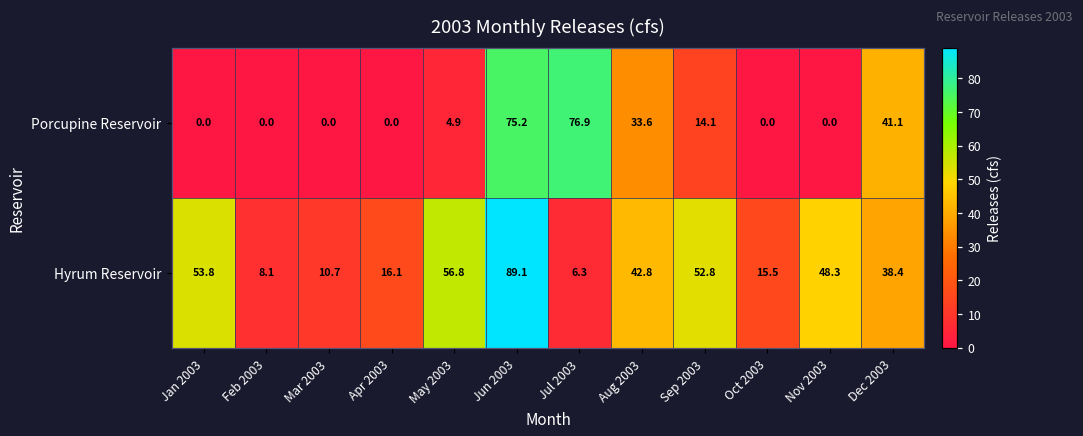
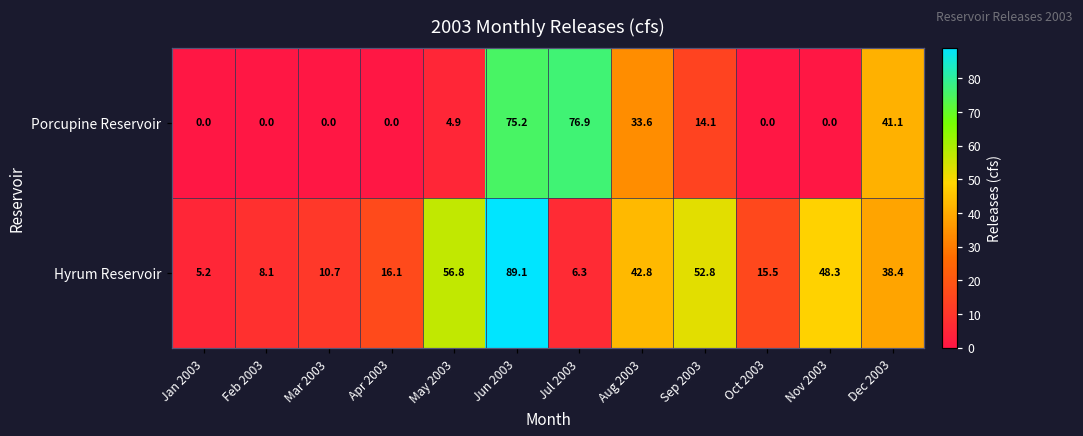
Hyrum Reservoir, Jan 2003: 53.8 -> 5.2
